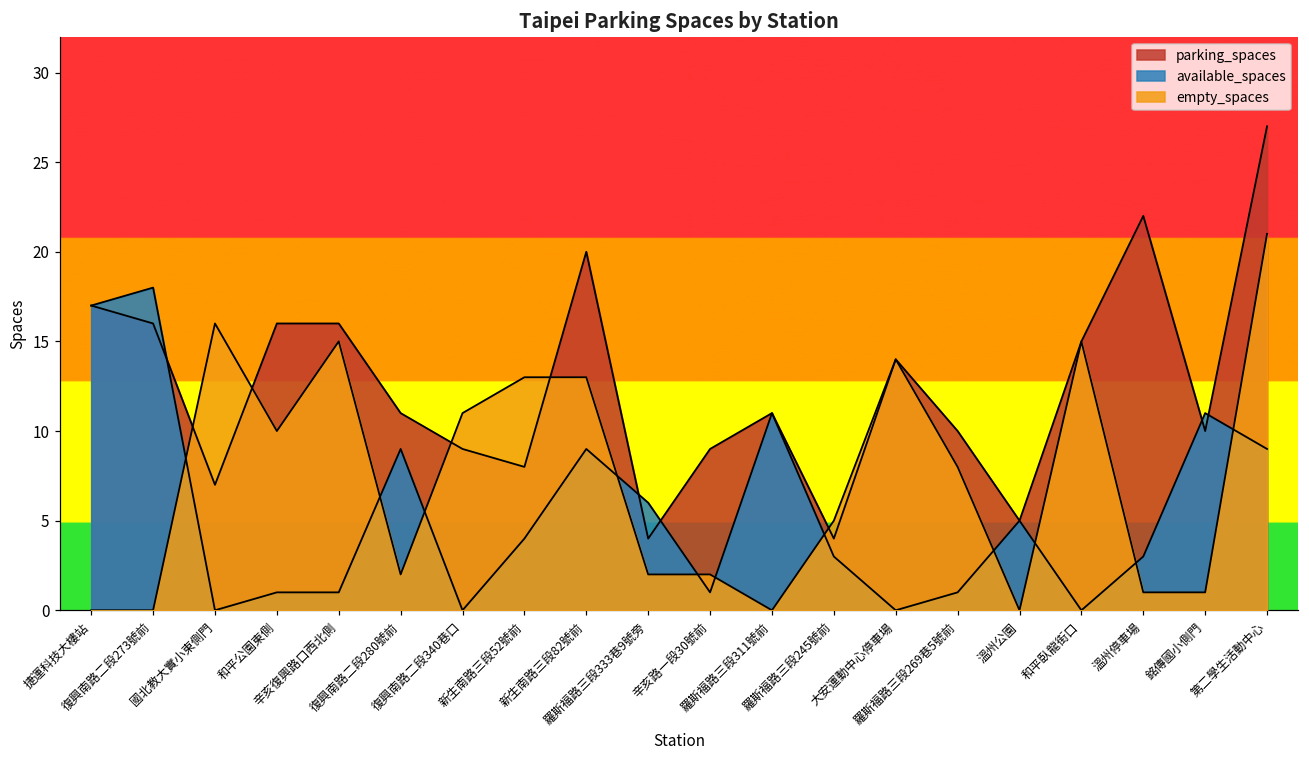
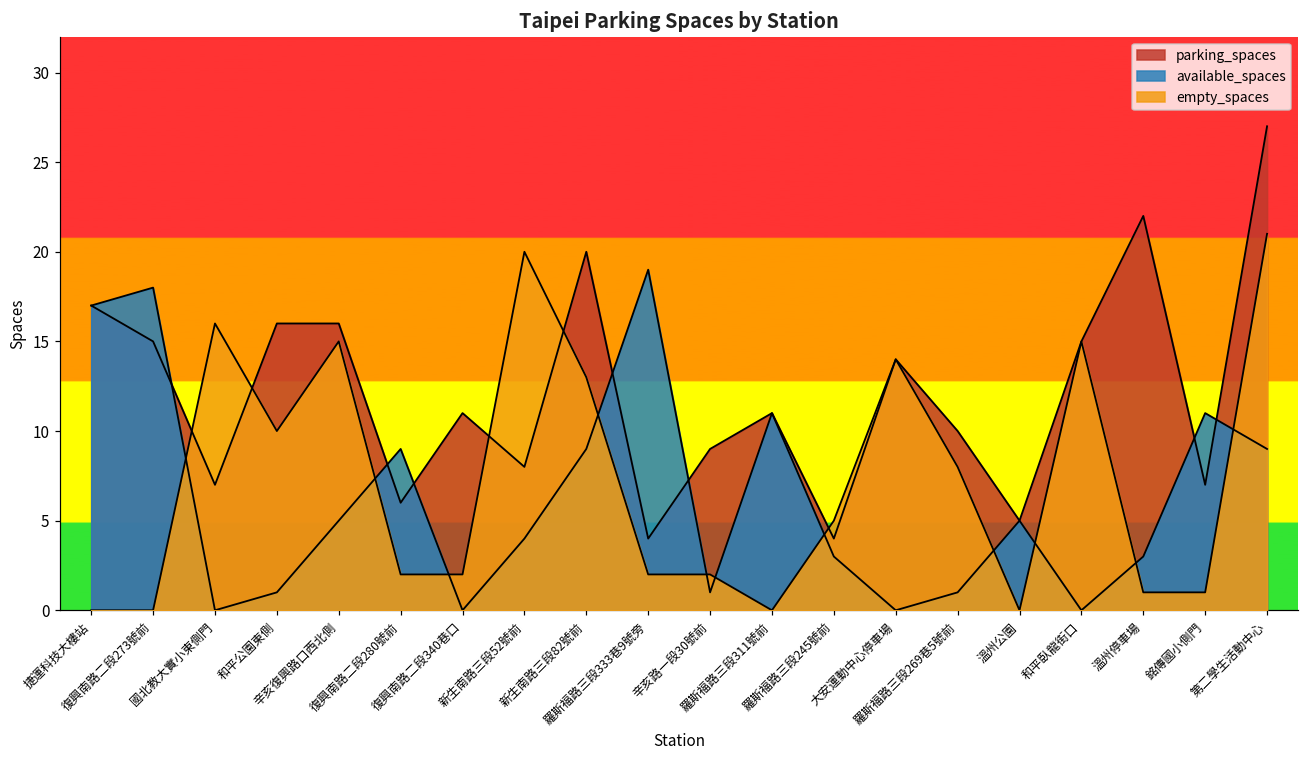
parking_spaces, 復興南路二段273號前: 16 -> 15
available_spaces, 辛亥復興路口西北側: 1 -> 5
parking_spaces, 復興南路二段280號前: 11 -> 6
parking_spaces, 復興南路二段340巷口: 9 -> 11
empty_spaces, 復興南路二段340巷口: 11 -> 2
empty_spaces, 新生南路三段52號前: 13 -> 20
available_spaces, 羅斯福路三段333巷9號旁: 6 -> 19
parking_spaces, 銘傳國小側門: 10 -> 7
